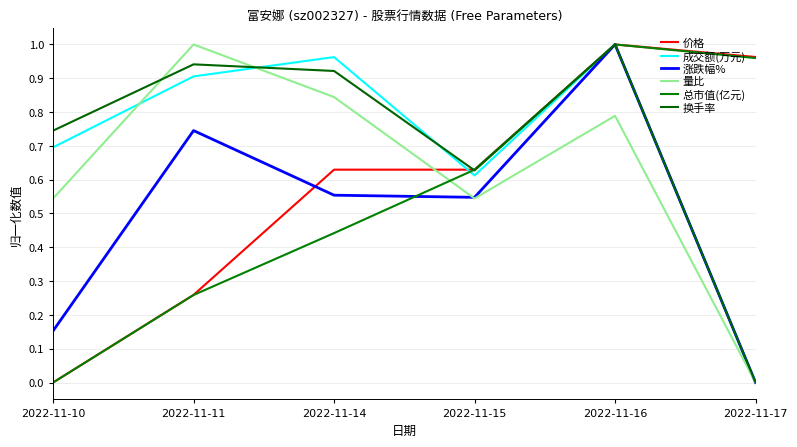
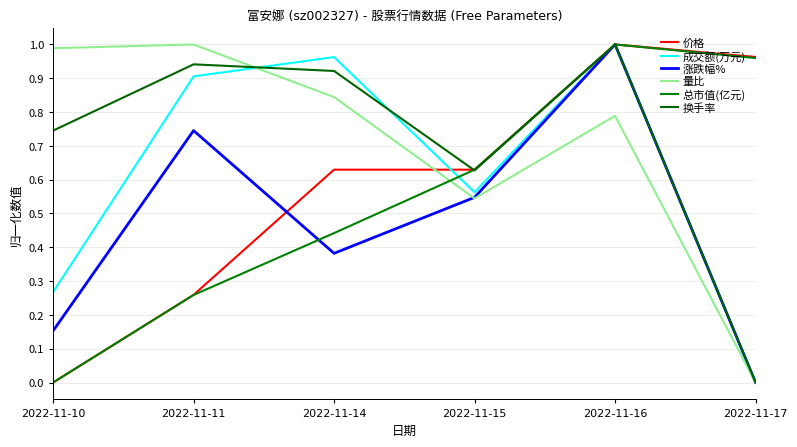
成交额(万元), 2022-11-10: 0.70 -> 0.27
量比, 2022-11-10: 0.54 -> 0.99
涨跌幅%, 2022-11-14: 0.55 -> 0.38
成交额(万元), 2022-11-15: 0.61 -> 0.56
